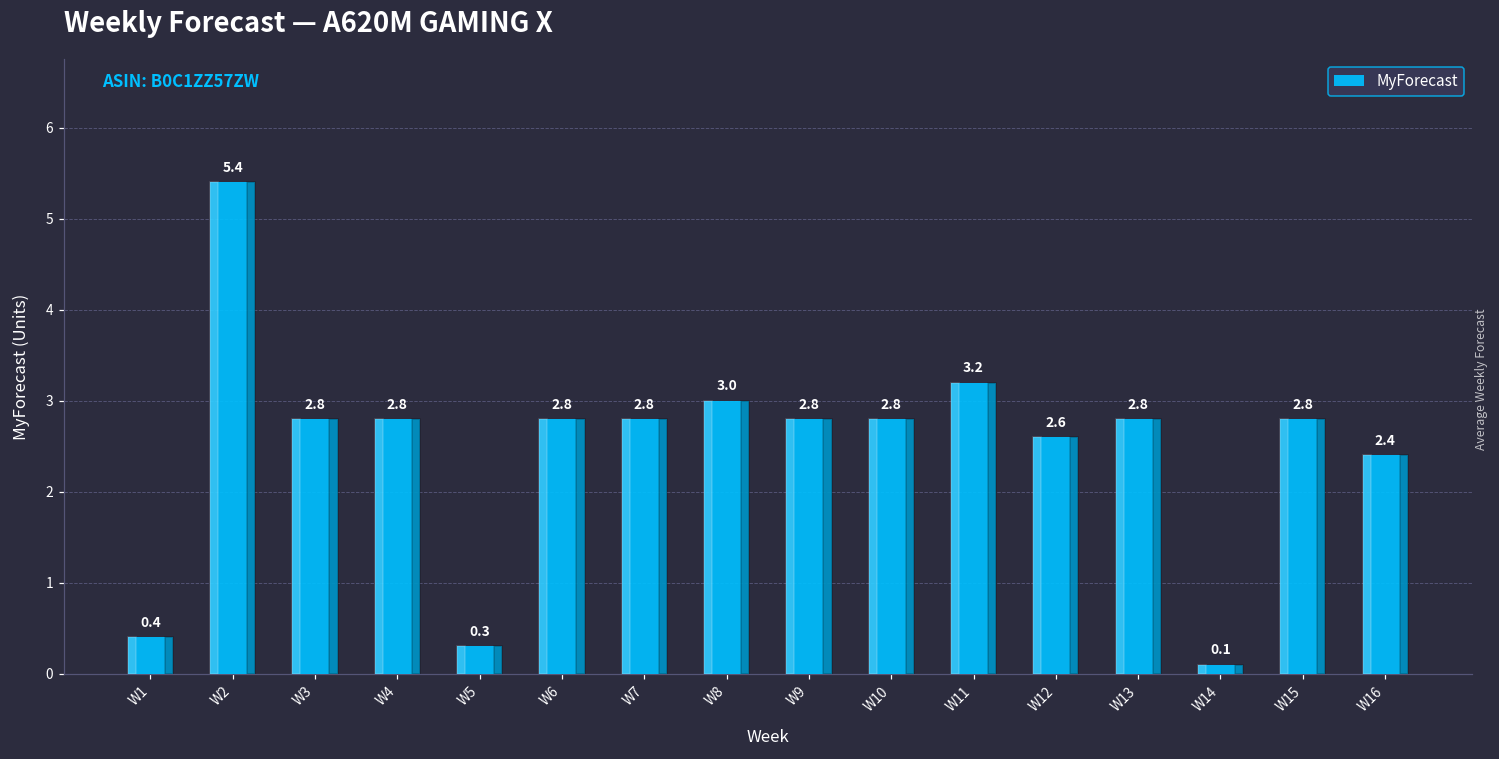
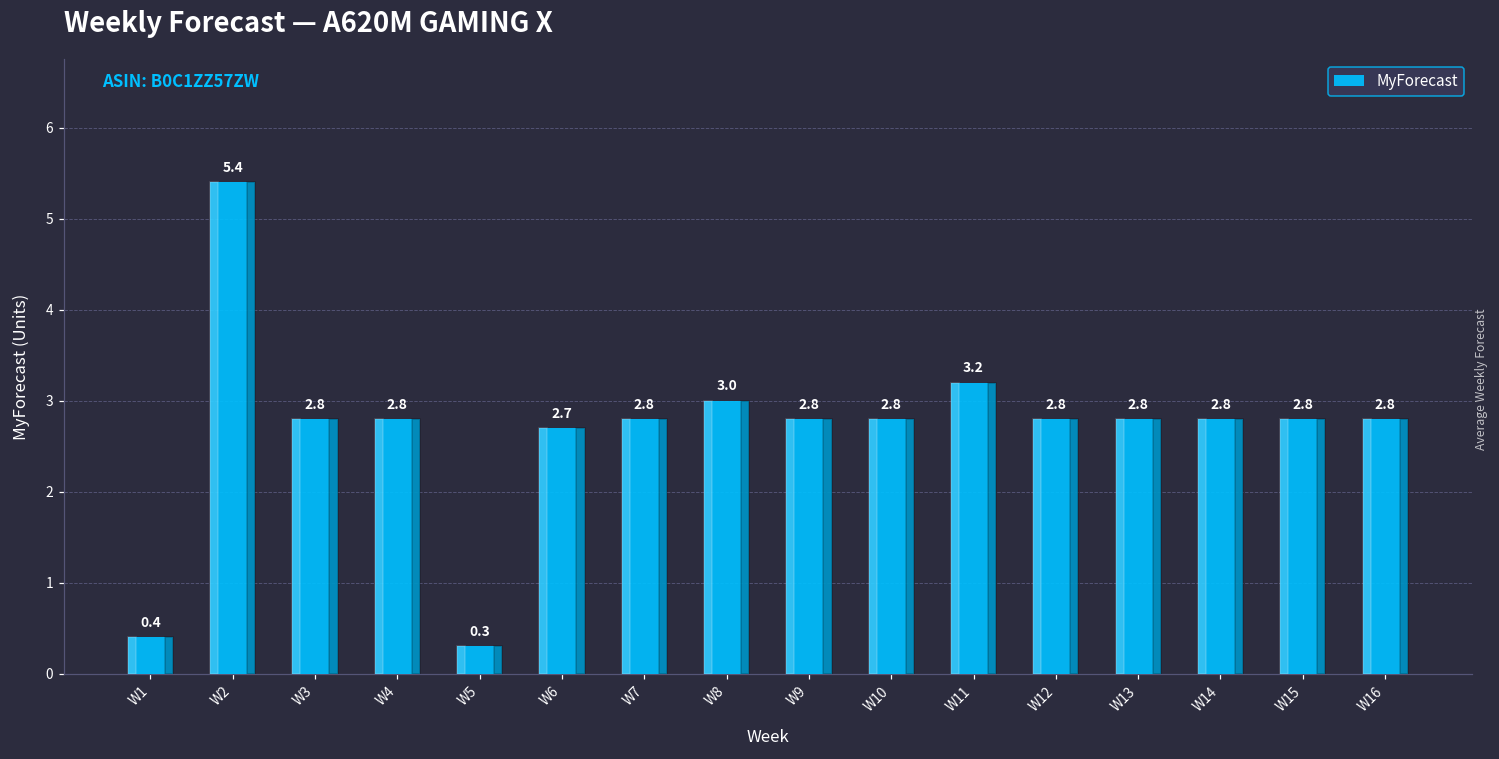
W6: 2.8 -> 2.7
W12: 2.6 -> 2.8
W14: 0.1 -> 2.8
W16: 2.4 -> 2.8
